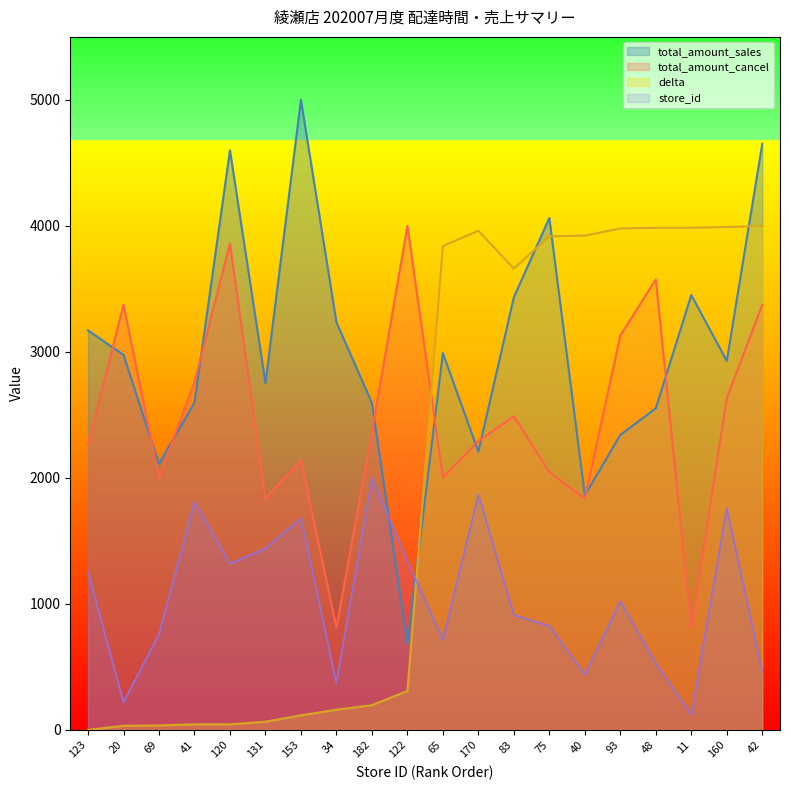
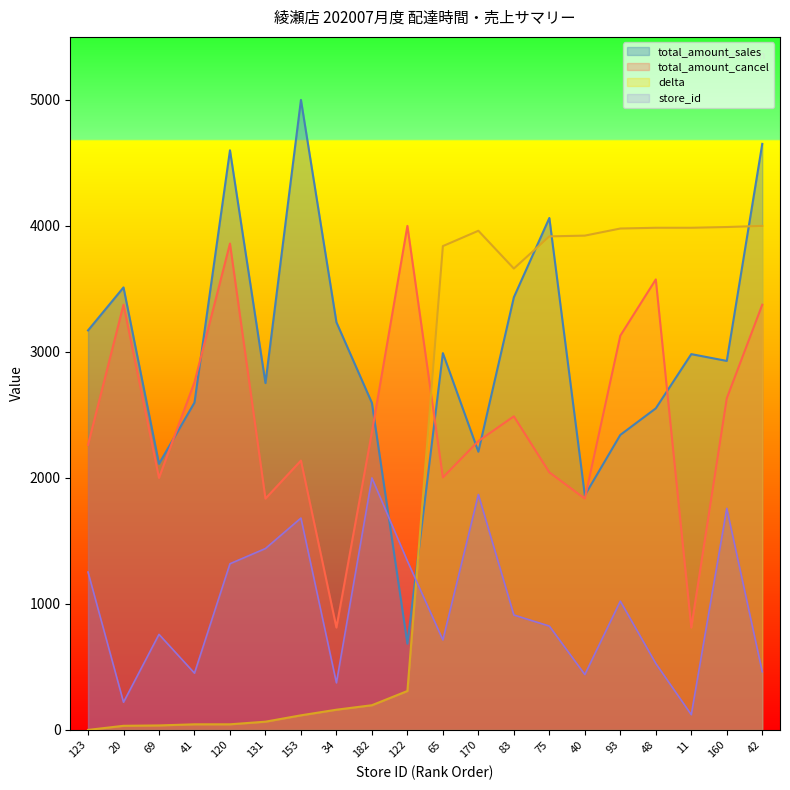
total_amount_sales, 20: 2980 -> 3510
store_id, 41: 1810 -> 450
total_amount_sales, 11: 3450 -> 2980
